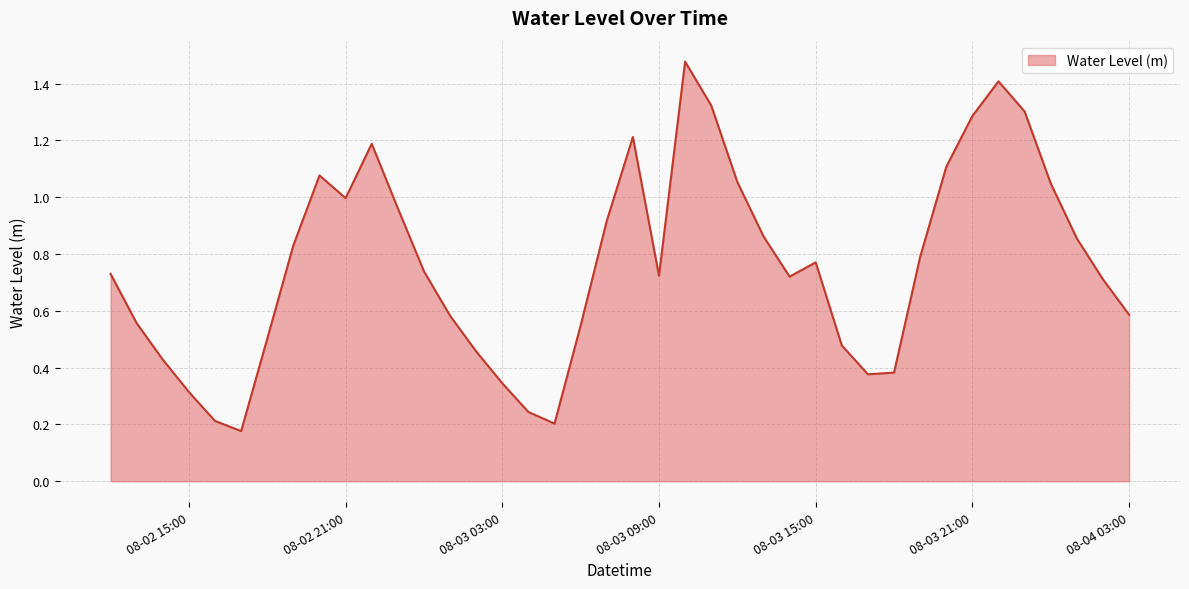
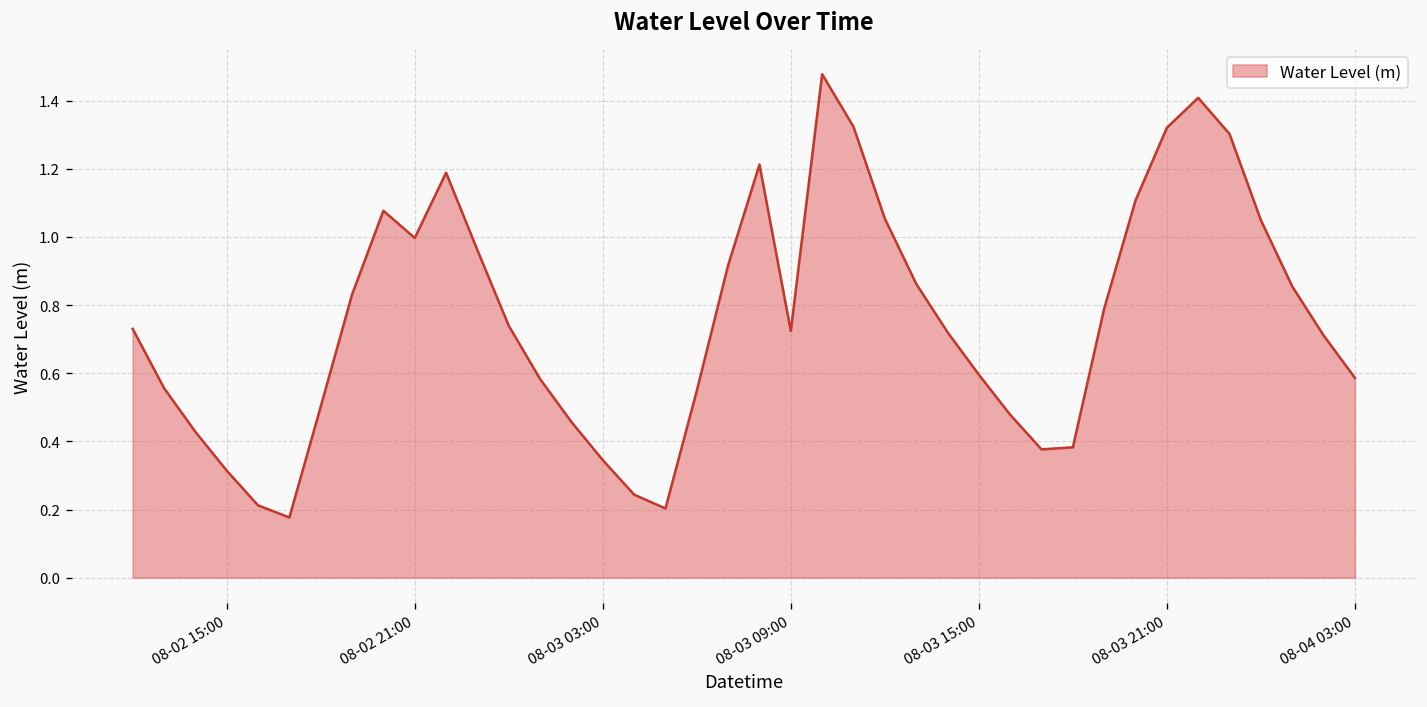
08-03 15:00: 0.77 -> 0.60
08-03 21:00: 1.29 -> 1.32
